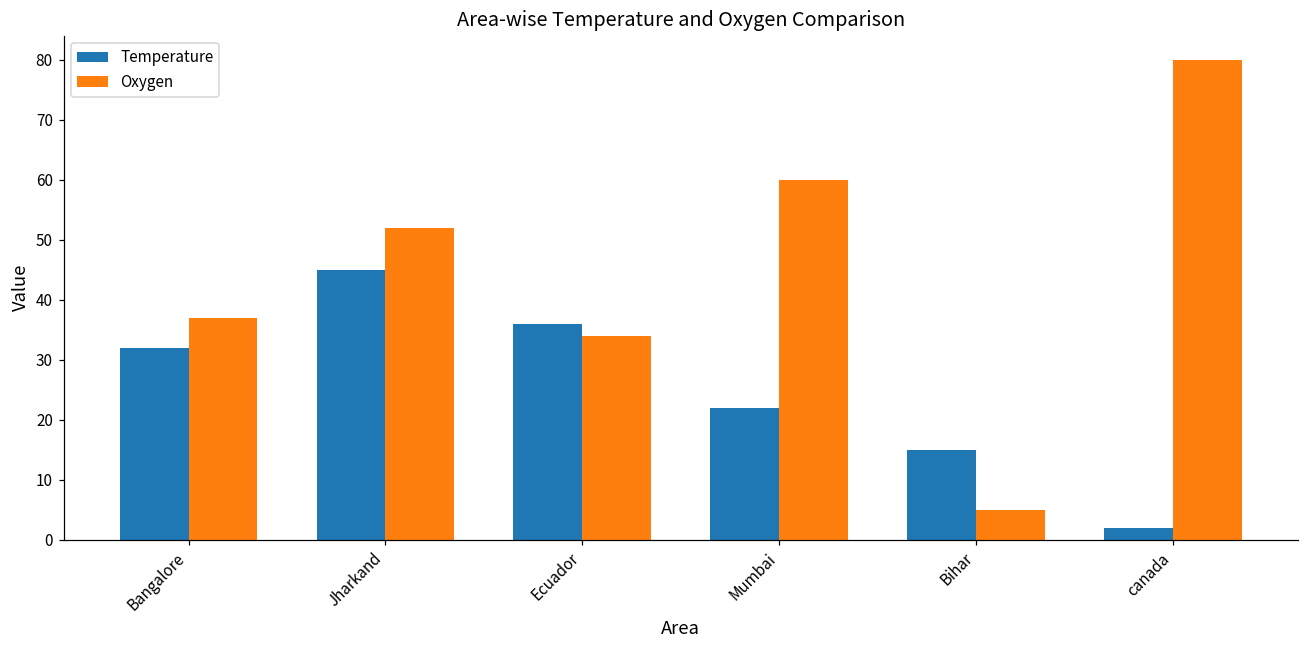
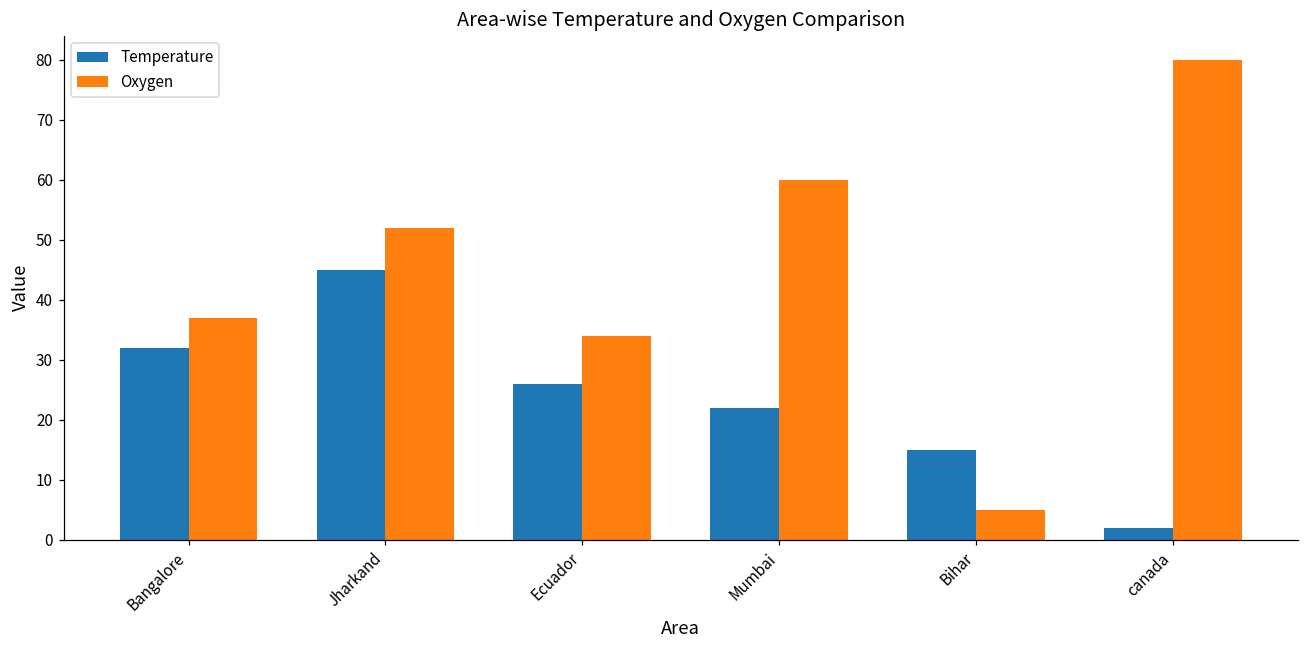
Temperature, Ecuador: 36 -> 26
